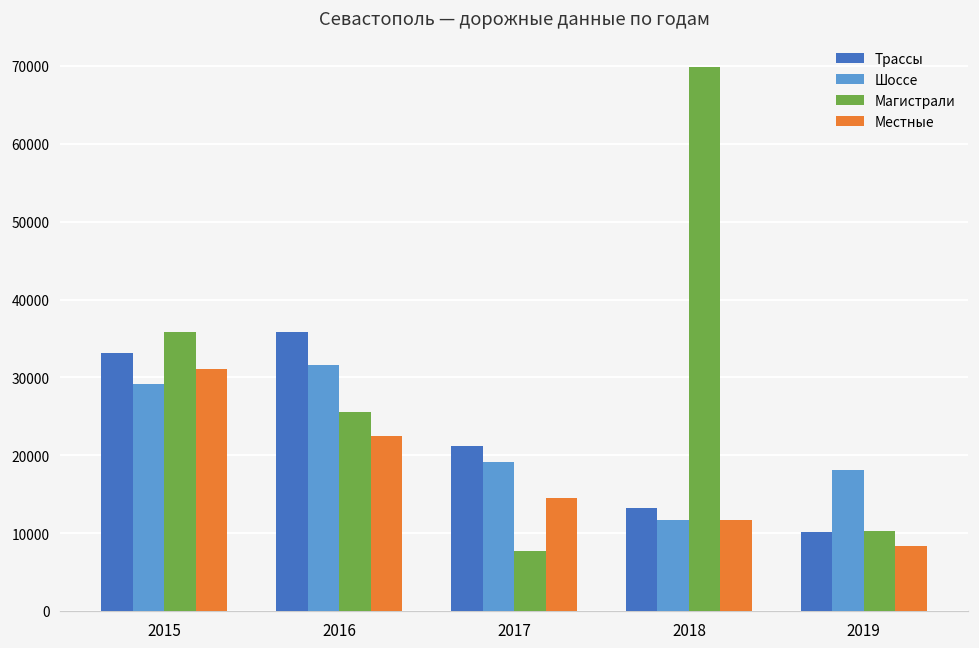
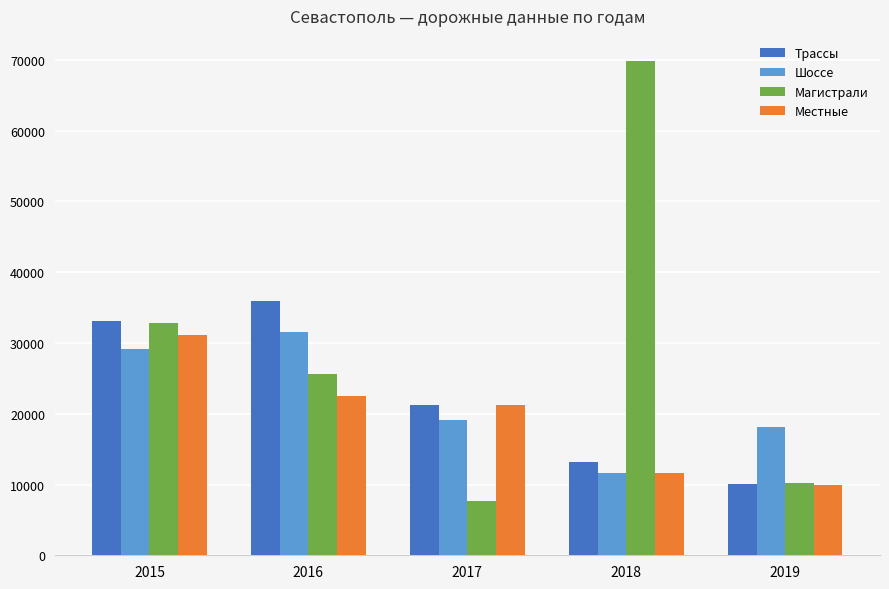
Магистрали, 2015: 36000 -> 33000
Местные, 2017: 14000 -> 21000
Местные, 2019: 8000 -> 10000
